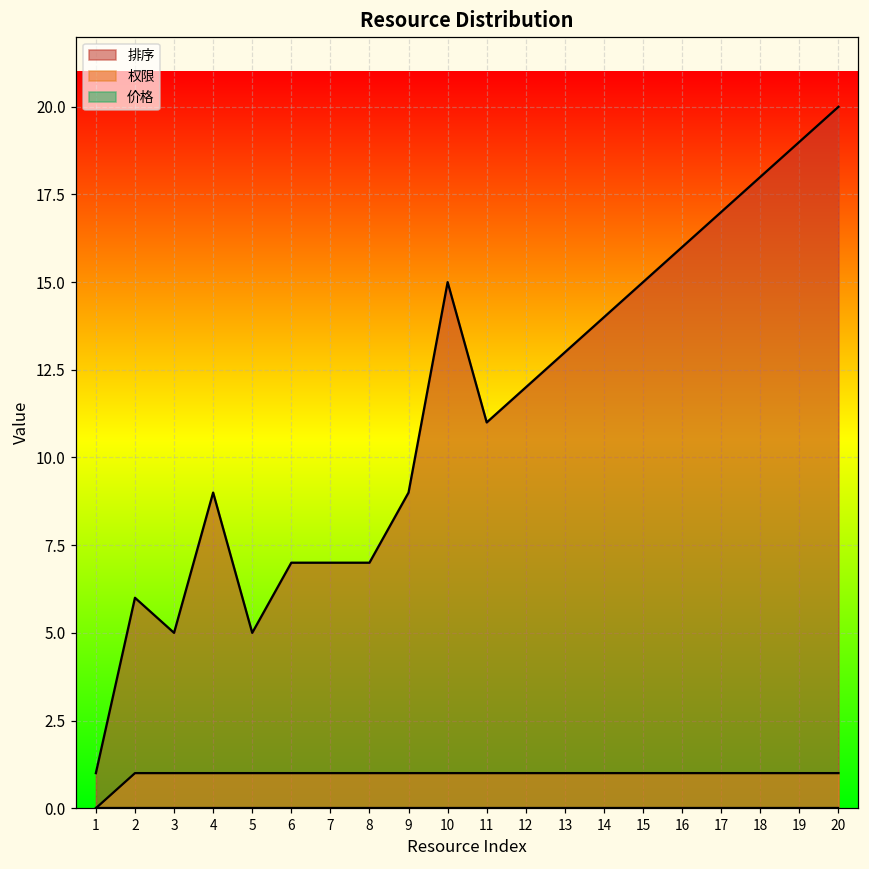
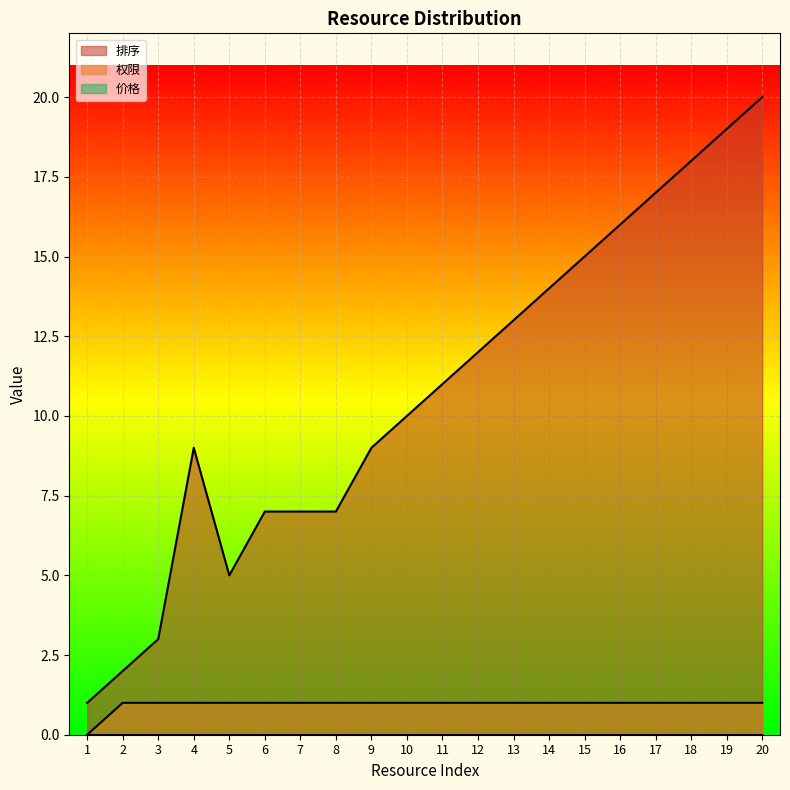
排序, 2: 6 -> 2
排序, 3: 5 -> 3
排序, 10: 15 -> 10
